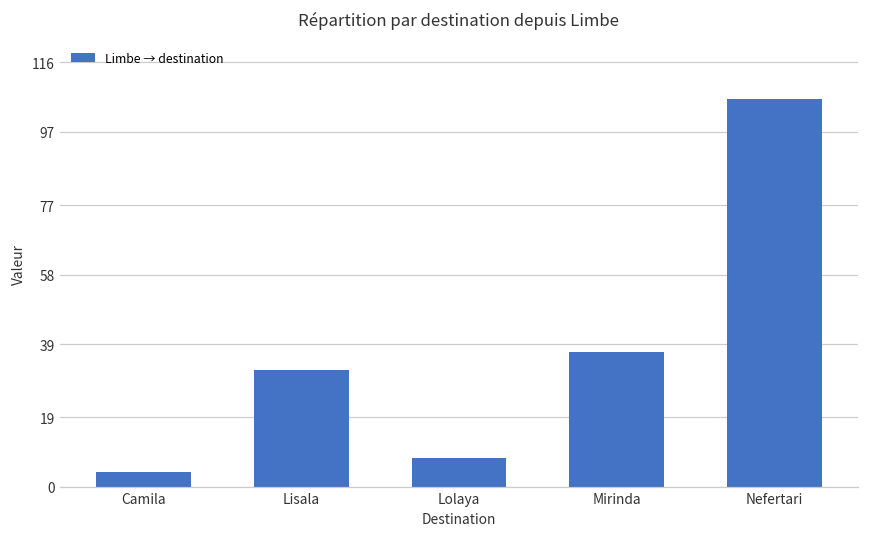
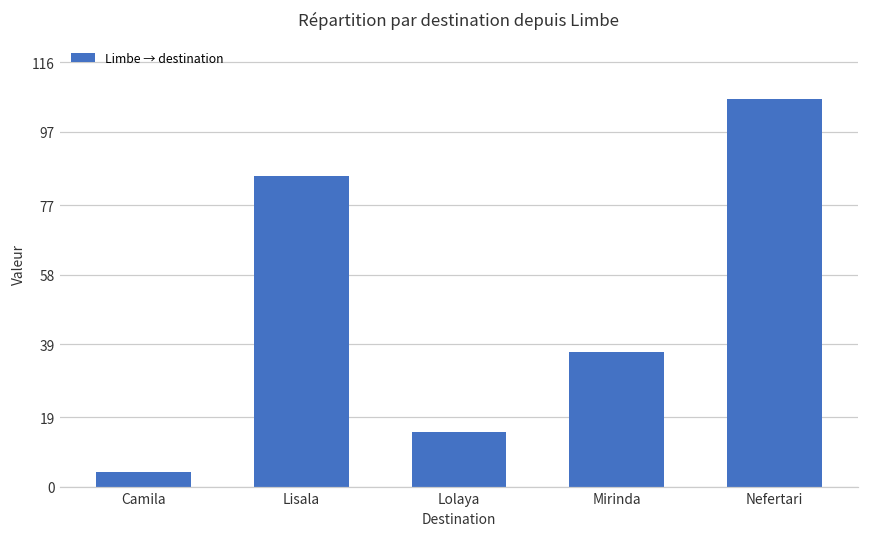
Lisala: 32 -> 85
Lolaya: 8 -> 15
